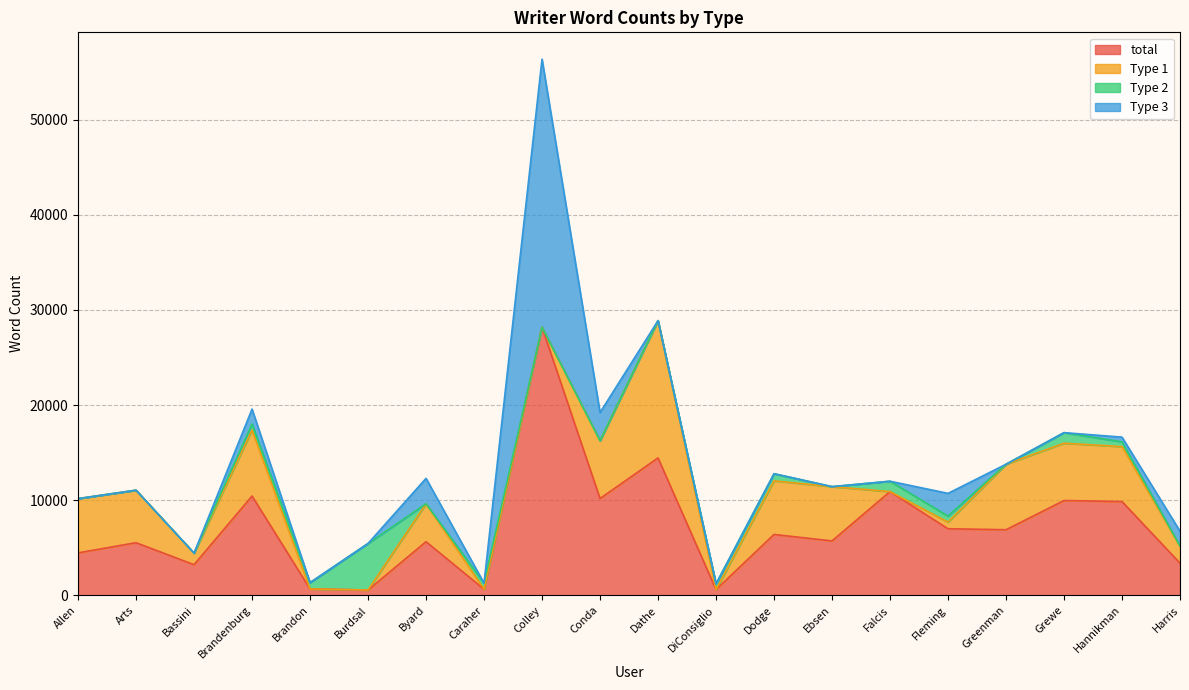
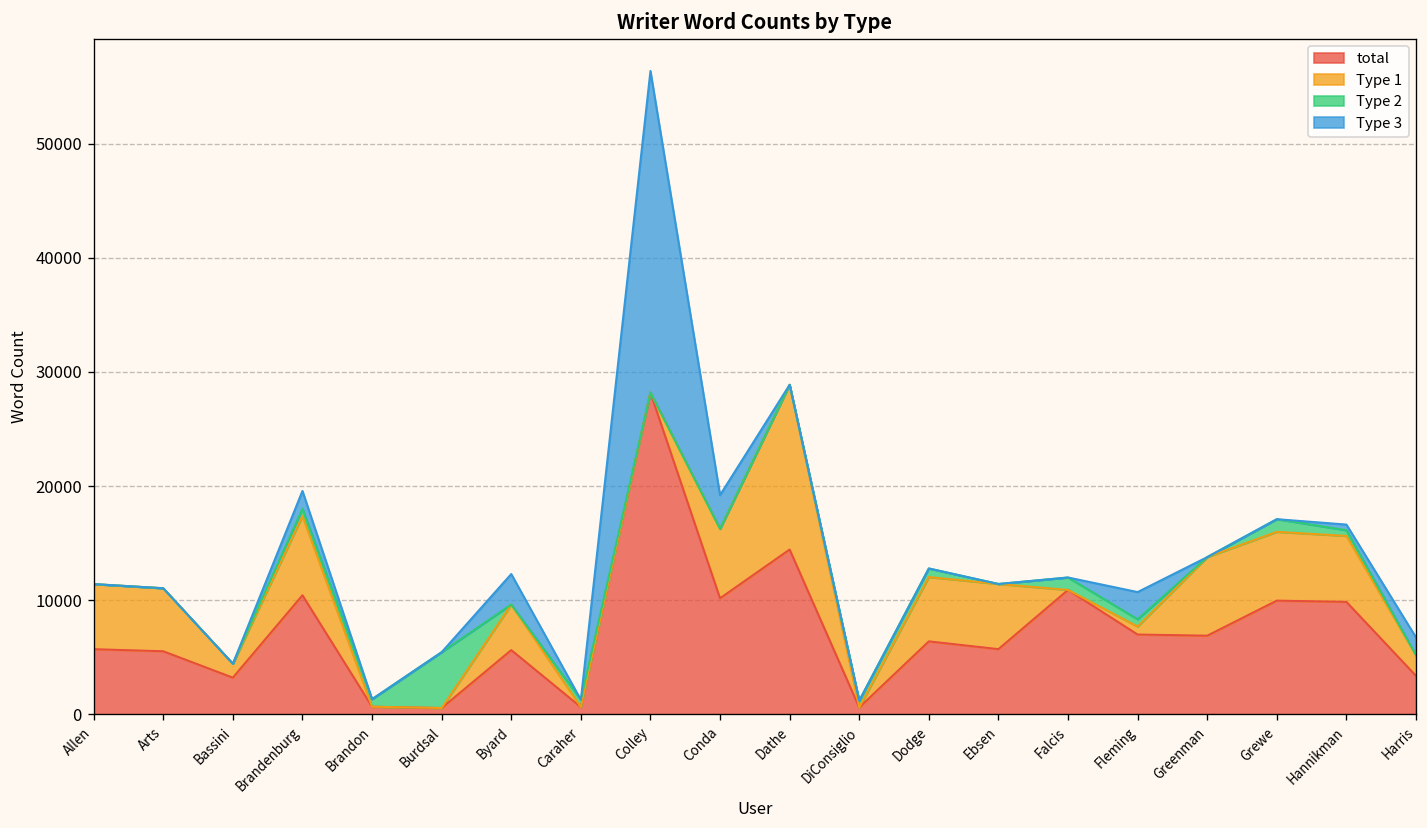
total, Allen: 4000 -> 6000
